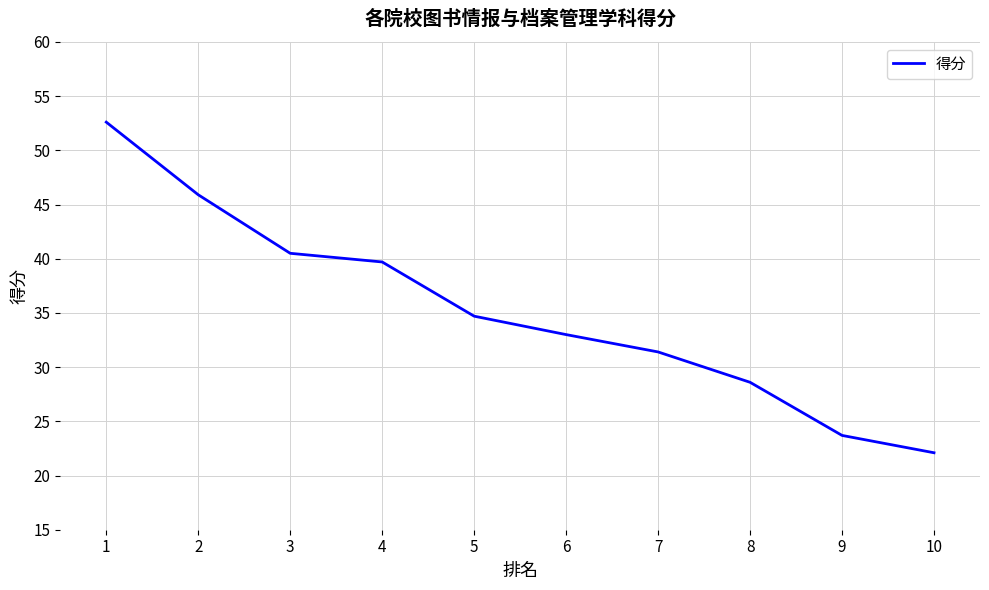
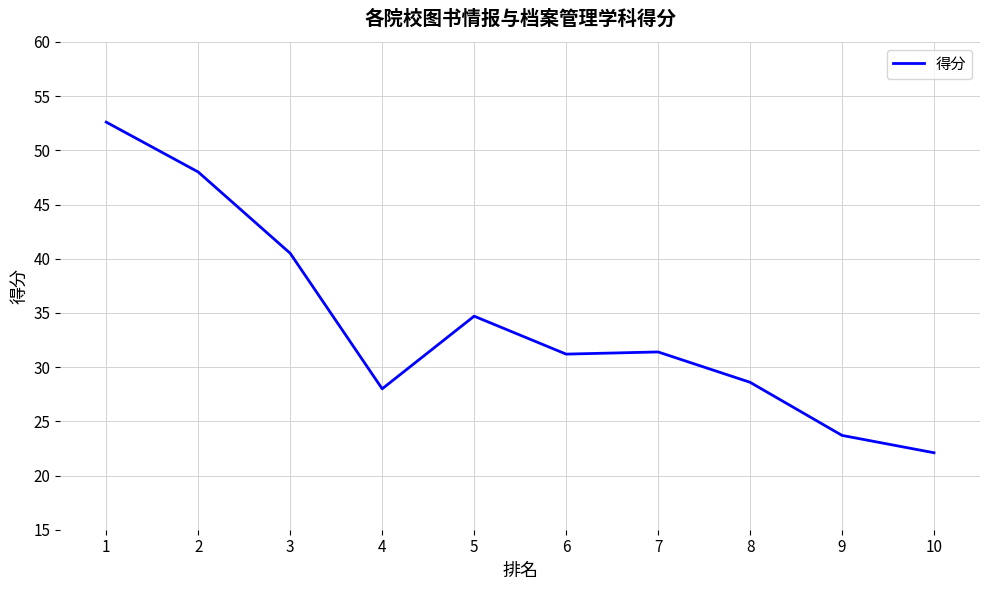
2: 45.9 -> 48.0
4: 39.7 -> 28.0
6: 33.0 -> 31.2
